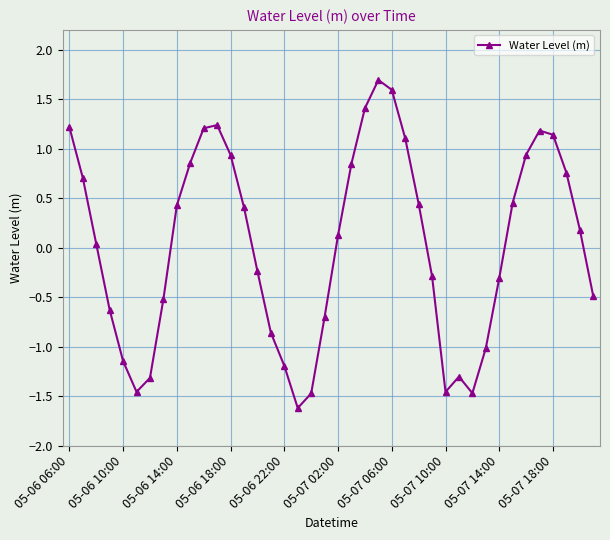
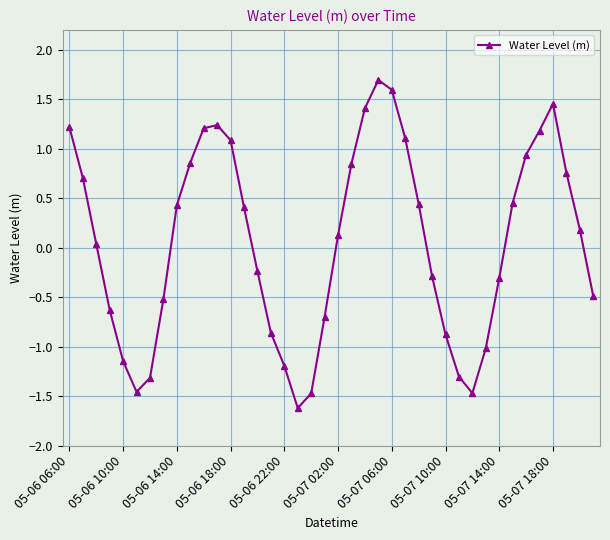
05-06 18:00: 0.9 -> 1.1
05-07 10:00: -1.5 -> -0.9
05-07 18:00: 1.1 -> 1.5
